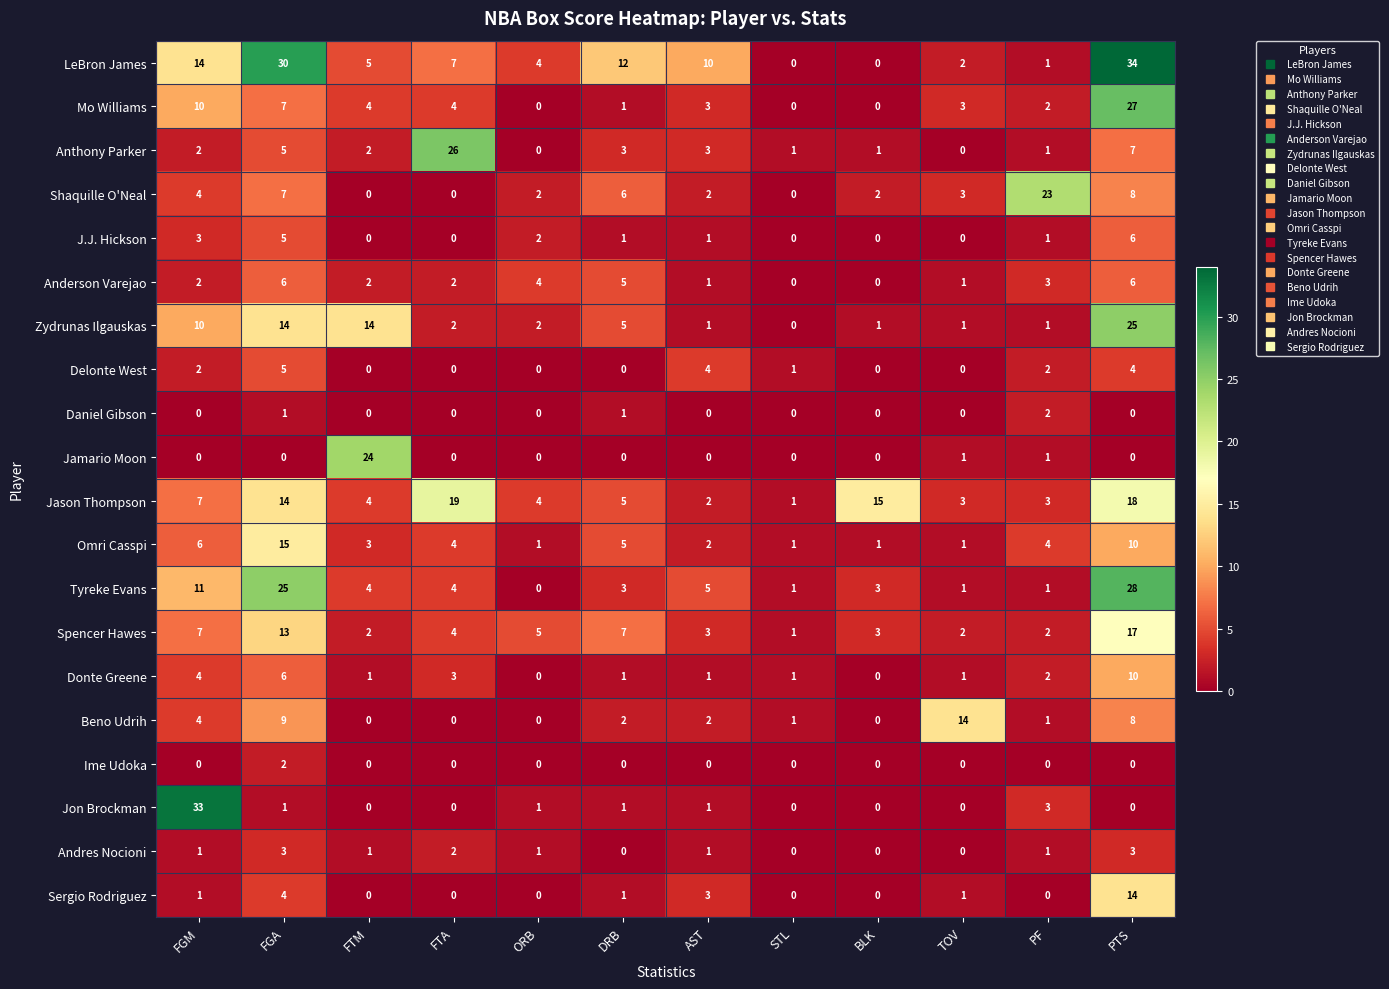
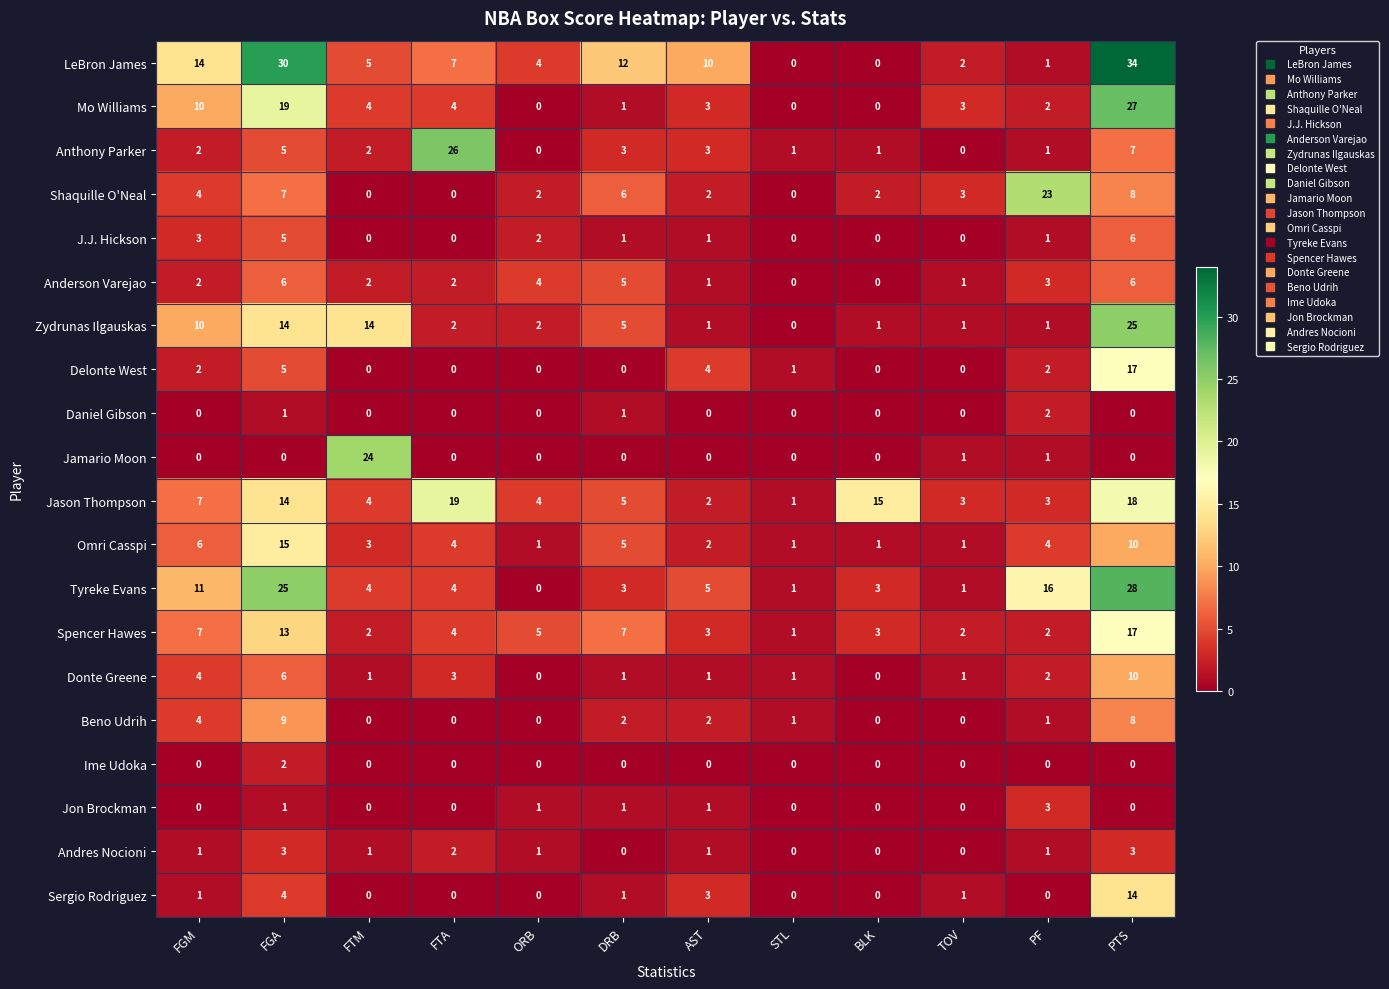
Mo Williams, FGA: 7 -> 19
Delonte West, PTS: 4 -> 17
Tyreke Evans, PF: 1 -> 16
Beno Udrih, TOV: 14 -> 0
Jon Brockman, FGM: 33 -> 0
